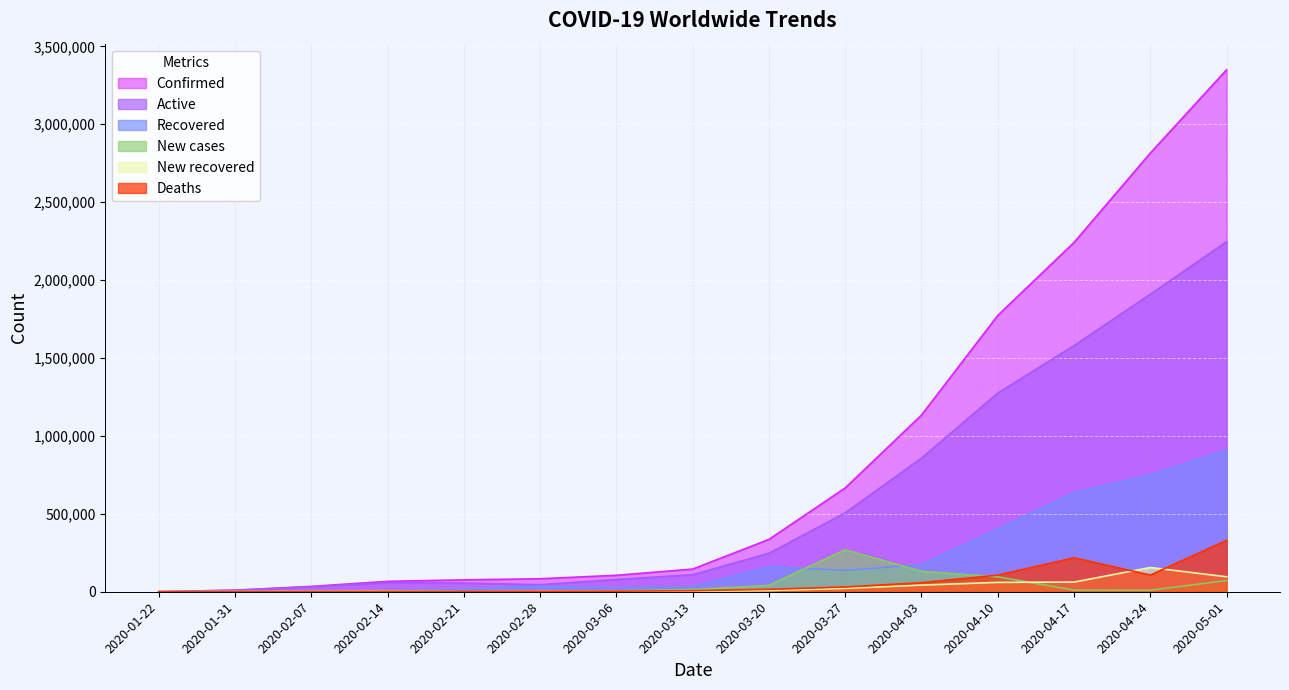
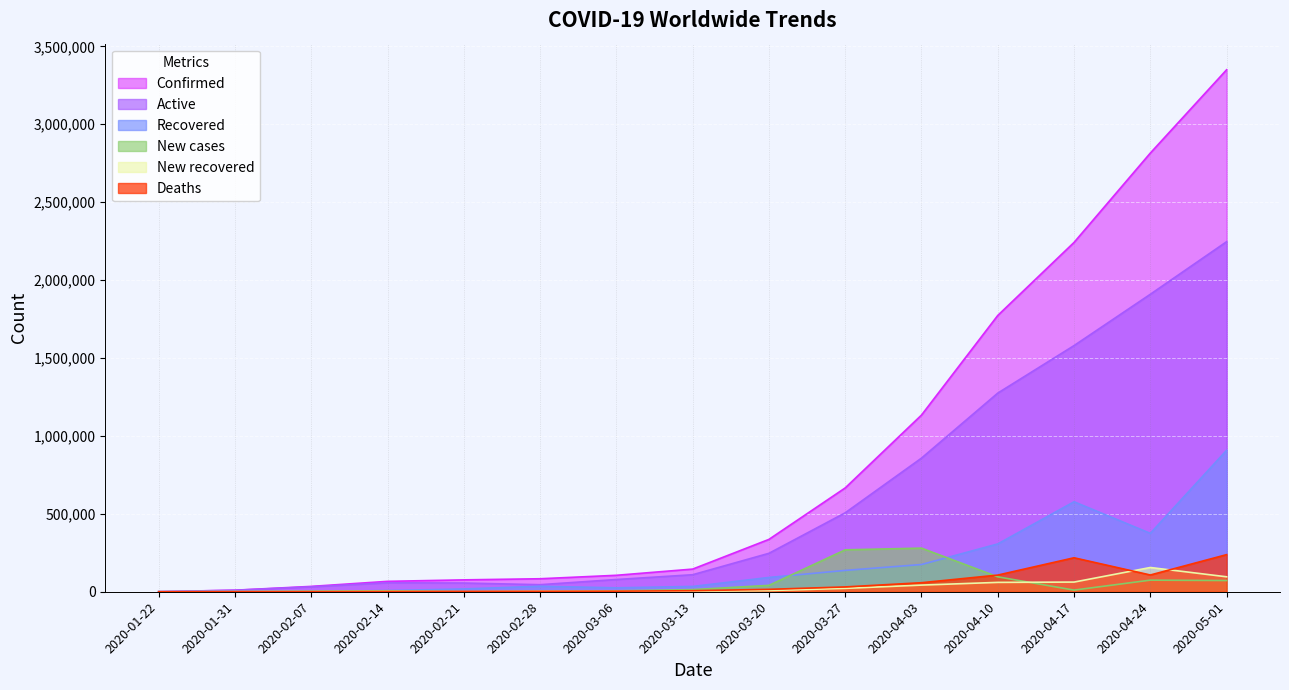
Recovered, 2020-03-20: 160,000 -> 90,000
New cases, 2020-04-03: 130,000 -> 280,000
Recovered, 2020-04-10: 400,000 -> 310,000
Recovered, 2020-04-17: 630,000 -> 580,000
Recovered, 2020-04-24: 750,000 -> 370,000
New cases, 2020-04-24: 10,000 -> 70,000
Deaths, 2020-05-01: 330,000 -> 240,000
